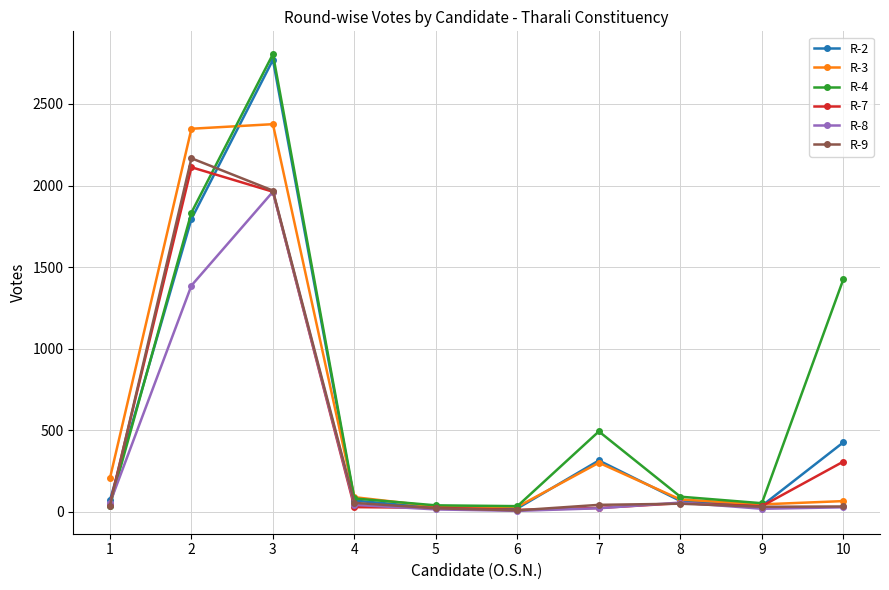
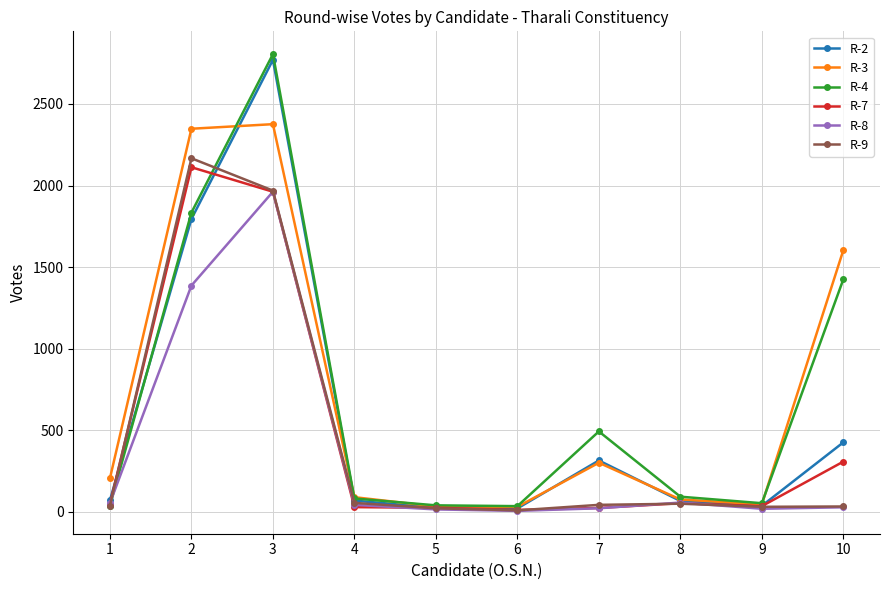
R-3, 10: 70 -> 1600
